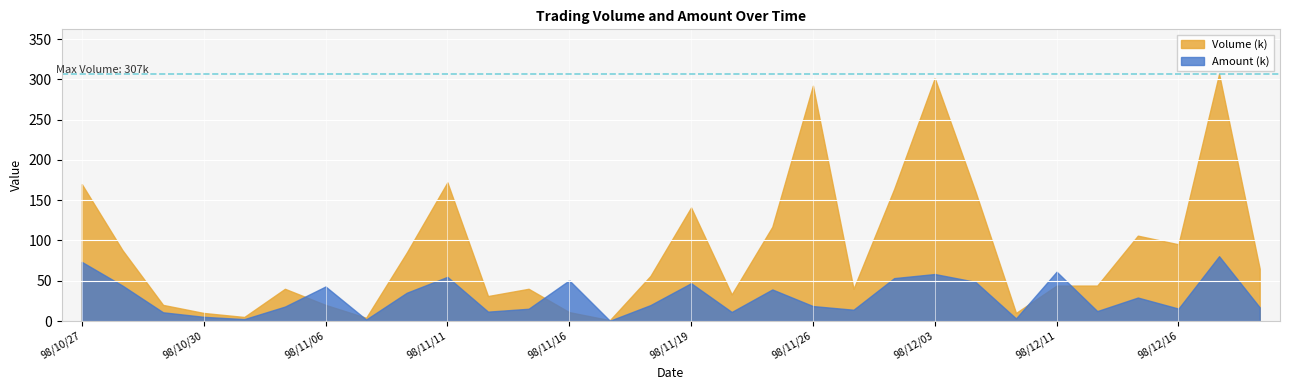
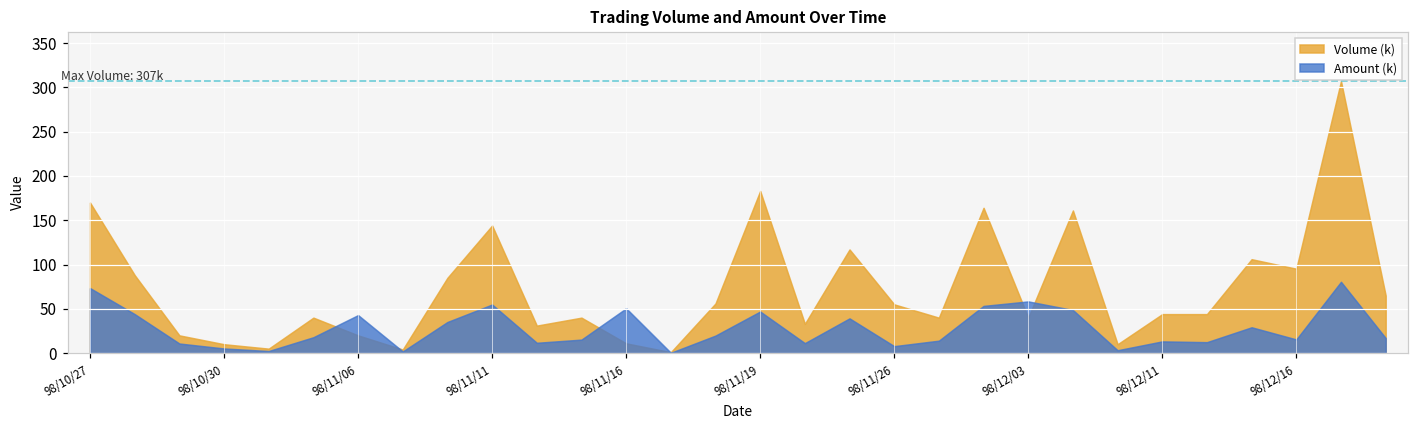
Volume (k), 98/11/11: 170 -> 140
Volume (k), 98/11/19: 140 -> 180
Volume (k), 98/11/26: 290 -> 60
Amount (k), 98/11/26: 20 -> 10
Volume (k), 98/12/03: 300 -> 40
Amount (k), 98/12/11: 60 -> 10
